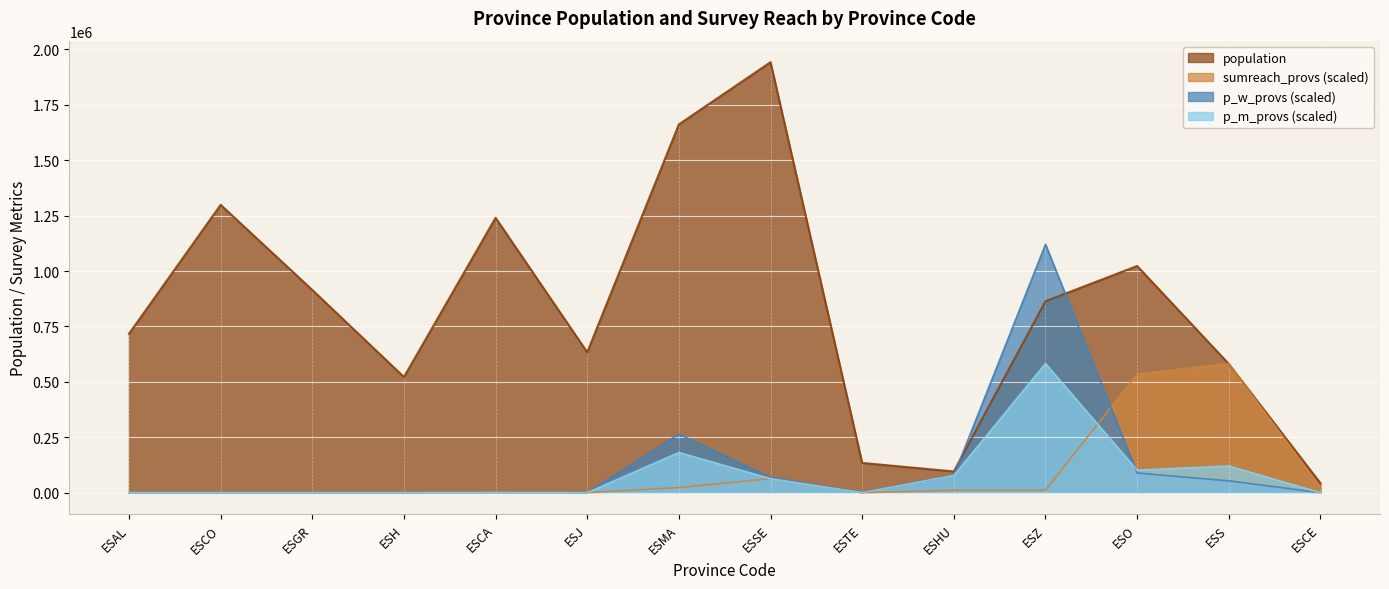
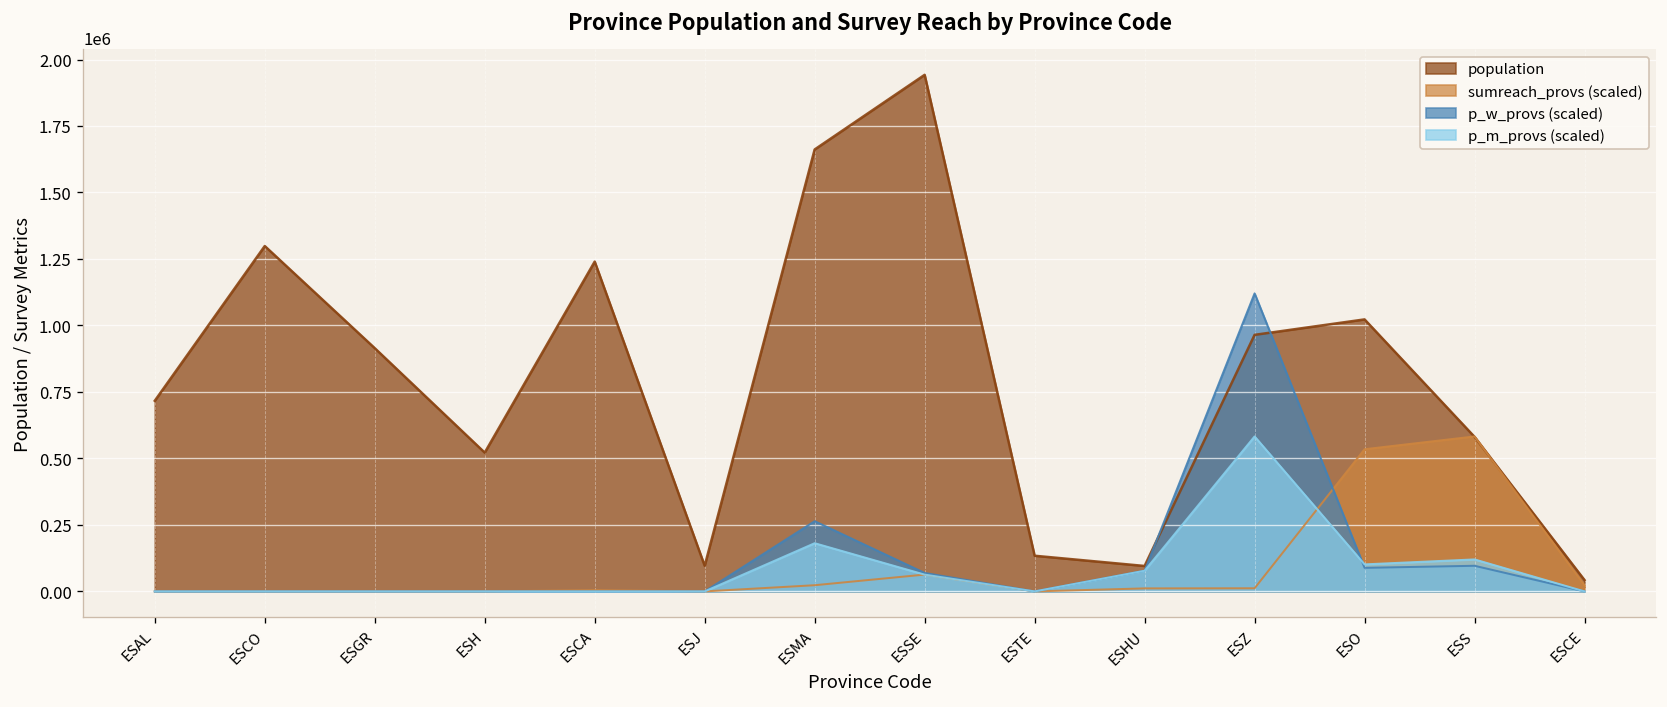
population, ESJ: 630000 -> 100000
population, ESZ: 860000 -> 960000
p_w_provs (scaled), ESS: 50000 -> 100000
